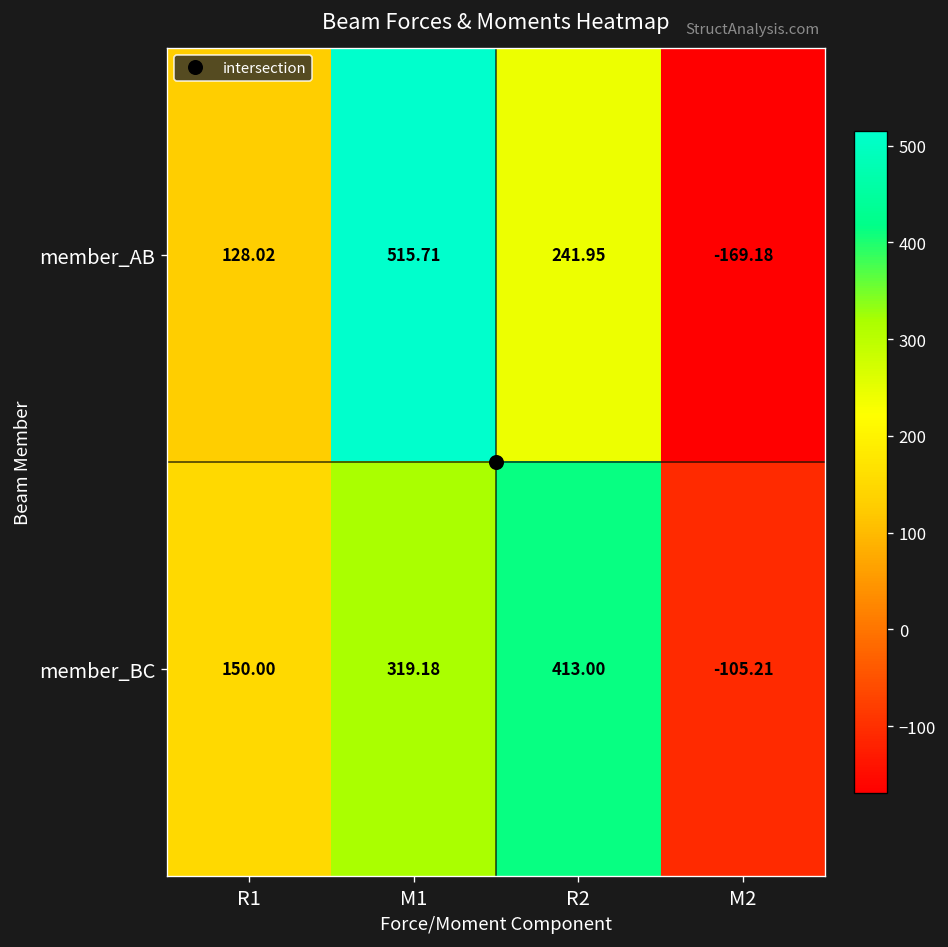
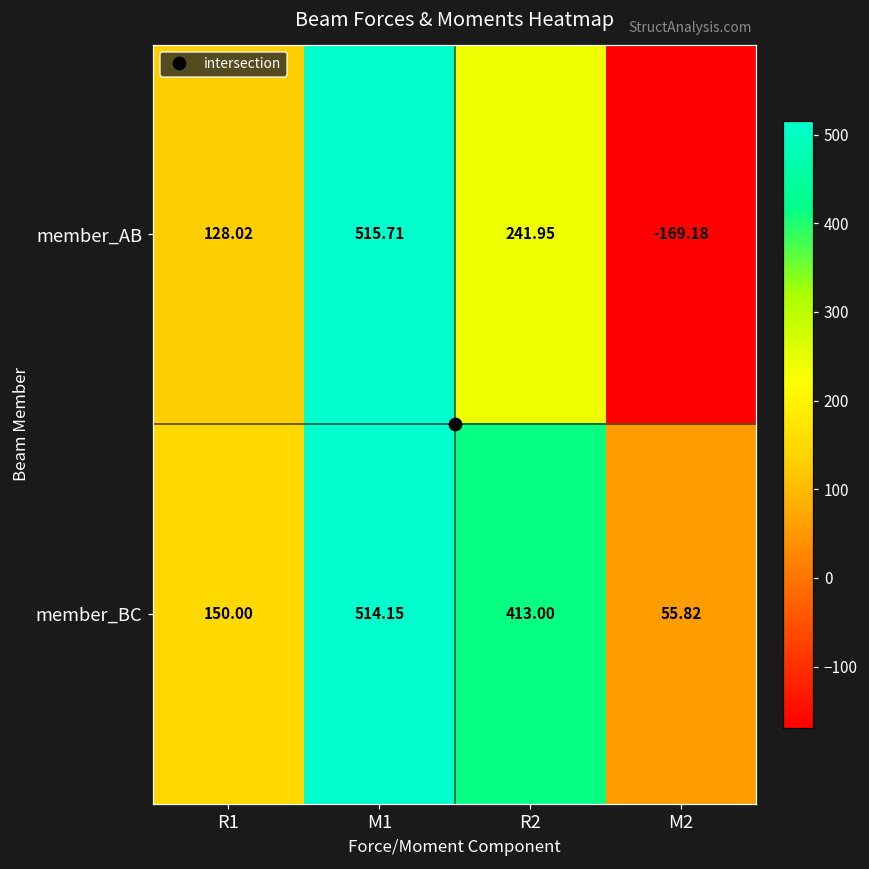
member_BC, M1: 319.18 -> 514.15
member_BC, M2: -105.21 -> 55.82
